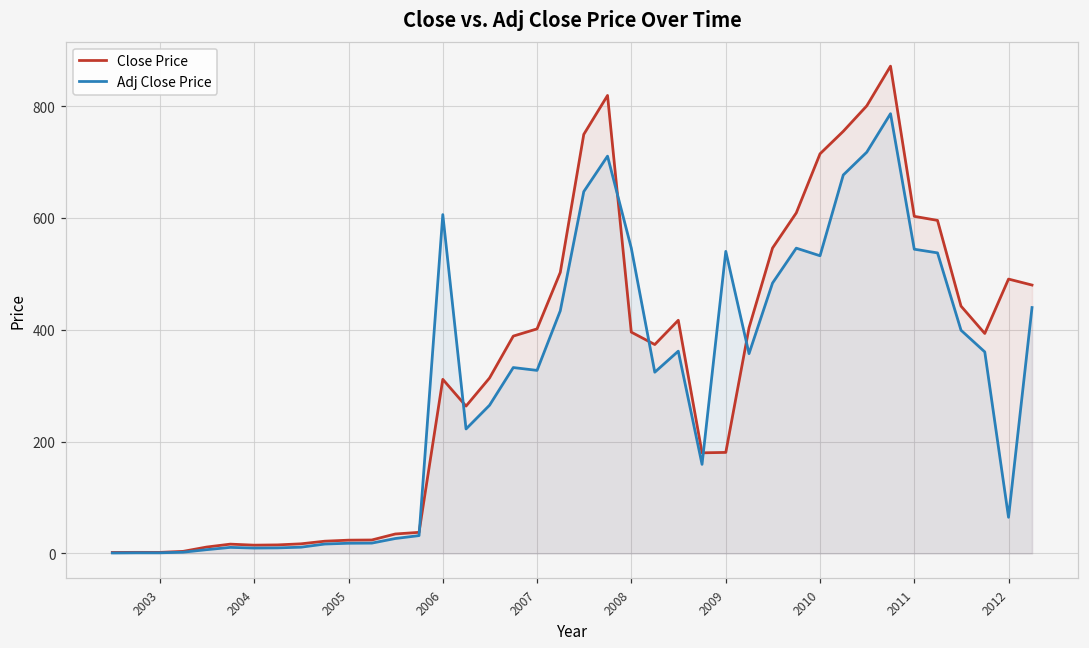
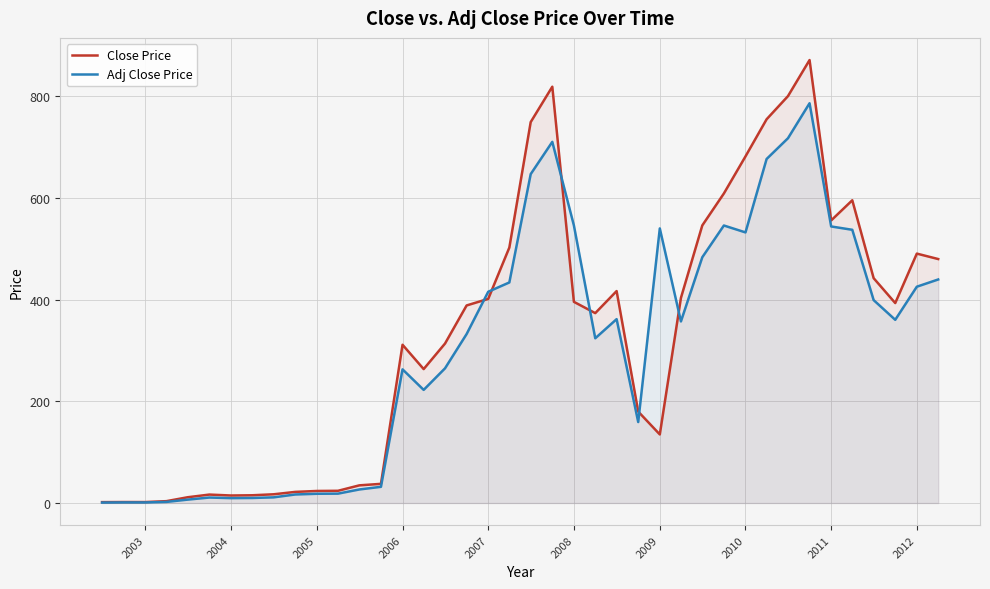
Adj Close Price, 2006: 610 -> 260
Adj Close Price, 2007: 330 -> 420
Close Price, 2009: 180 -> 130
Close Price, 2010: 710 -> 680
Close Price, 2011: 600 -> 560
Adj Close Price, 2012: 60 -> 430
